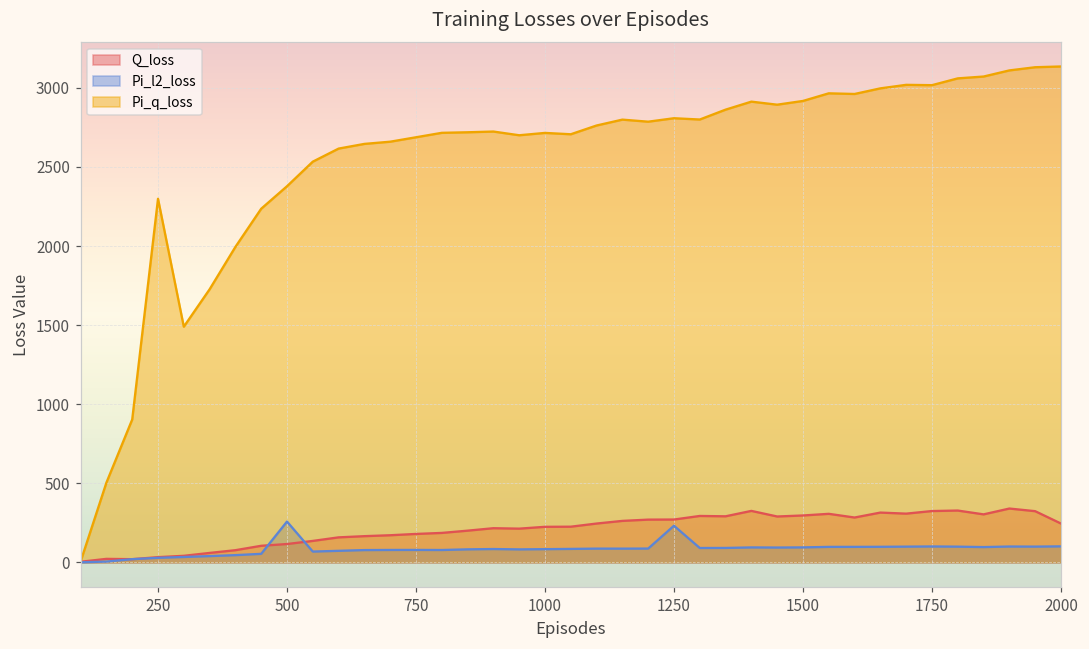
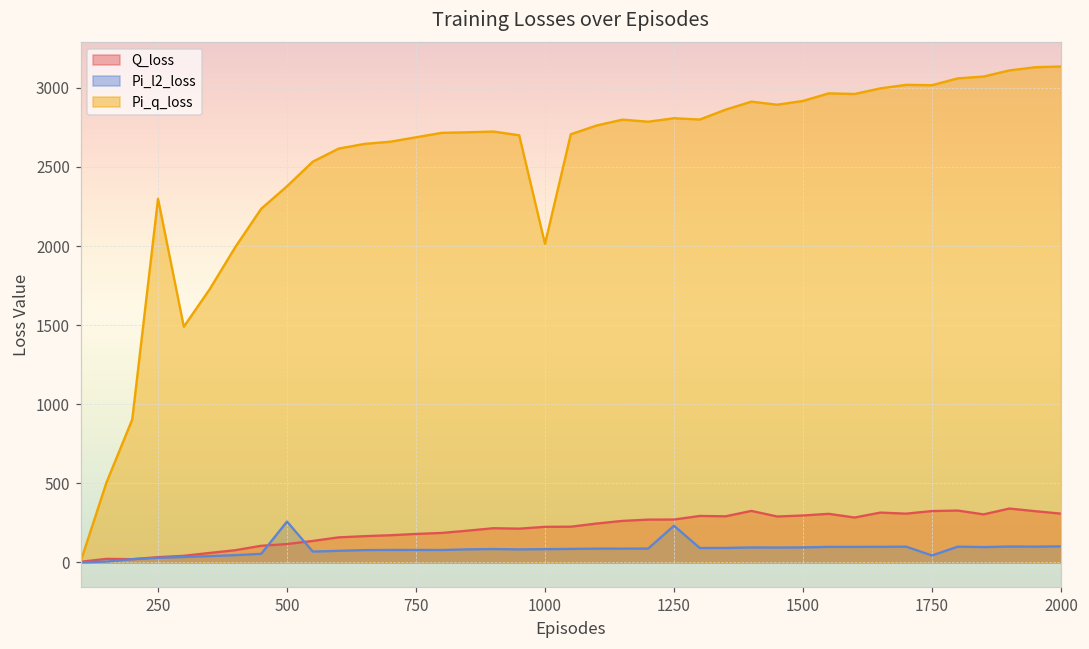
Pi_q_loss, 1000: 2720 -> 2010
Pi_l2_loss, 1750: 100 -> 40
Q_loss, 2000: 250 -> 310
